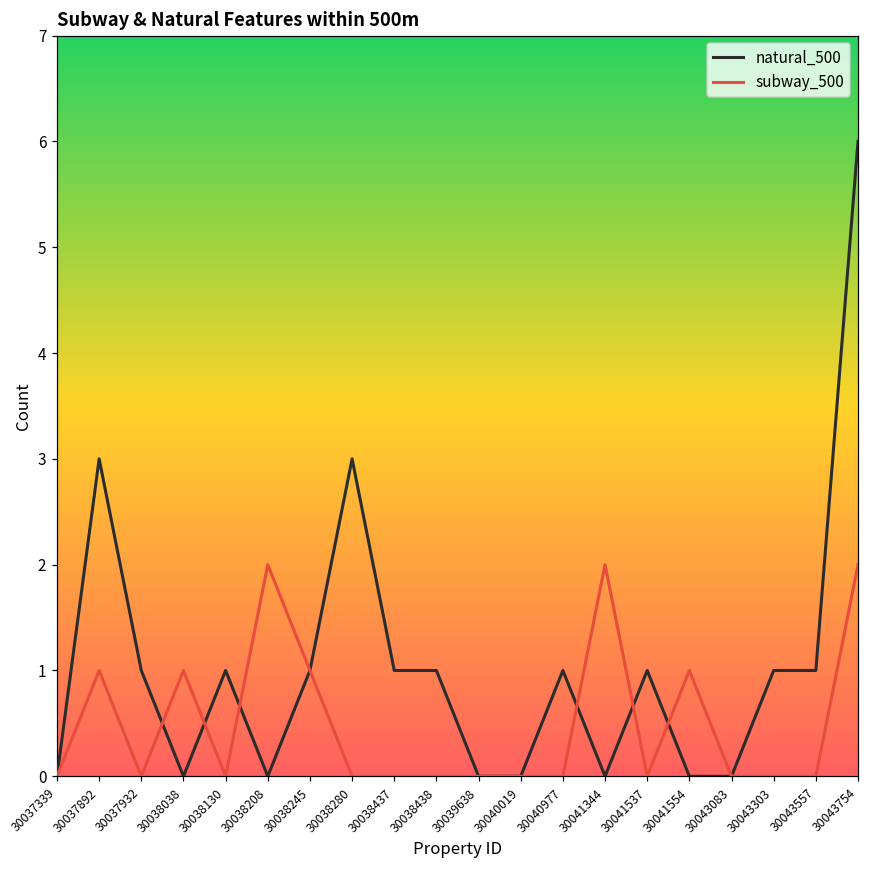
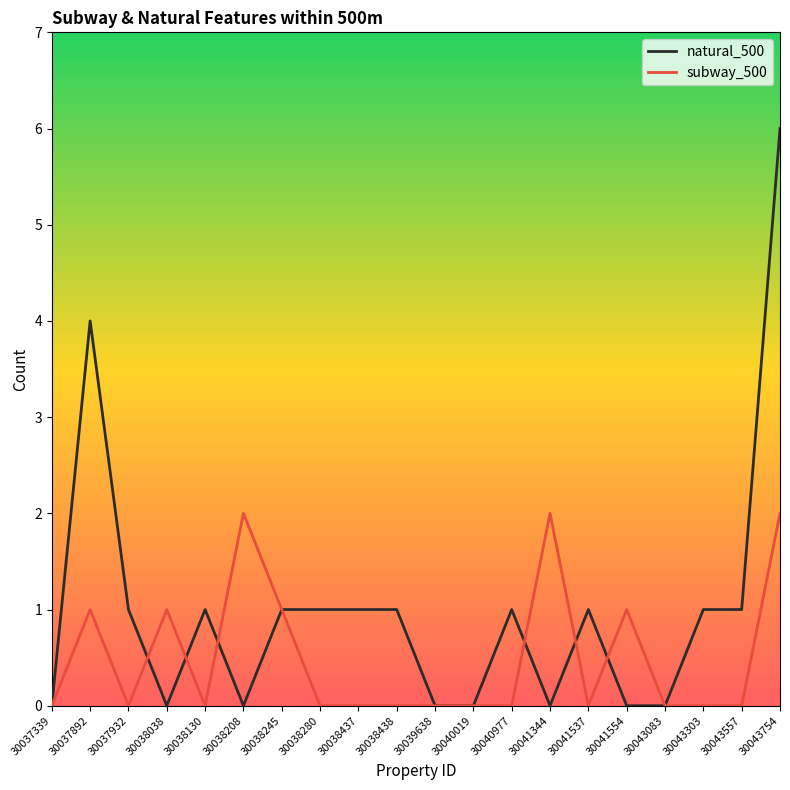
natural_500, 30037892: 3 -> 4
natural_500, 30038280: 3 -> 1
